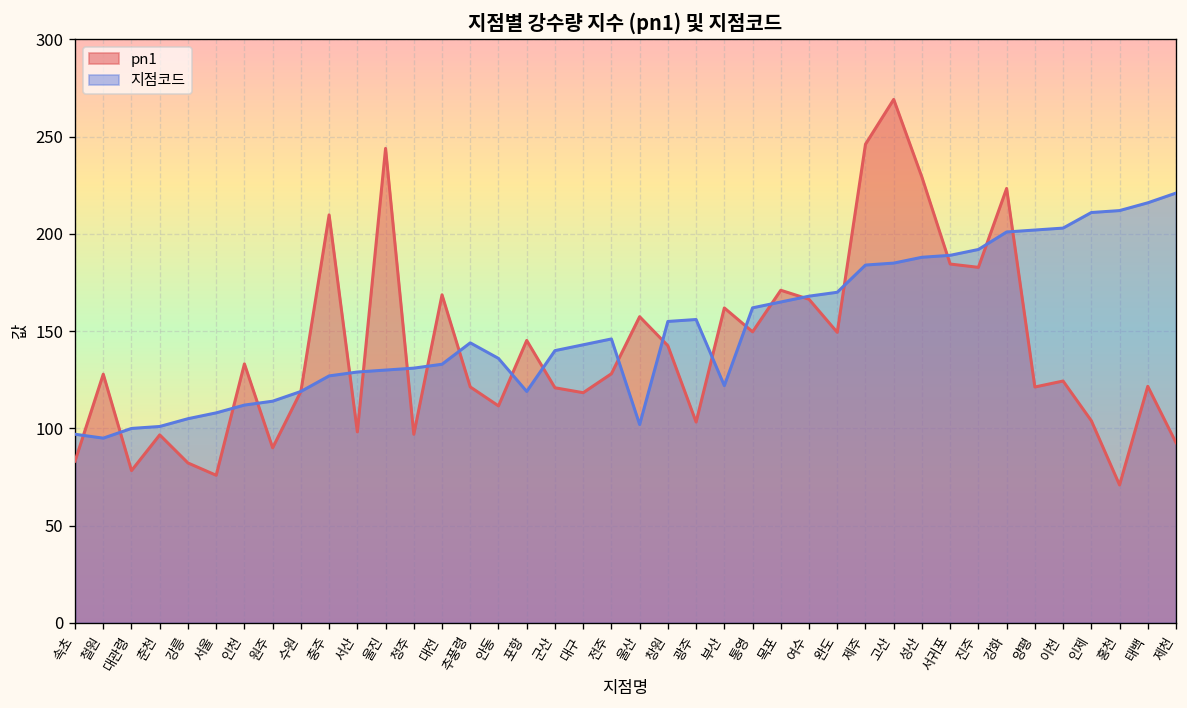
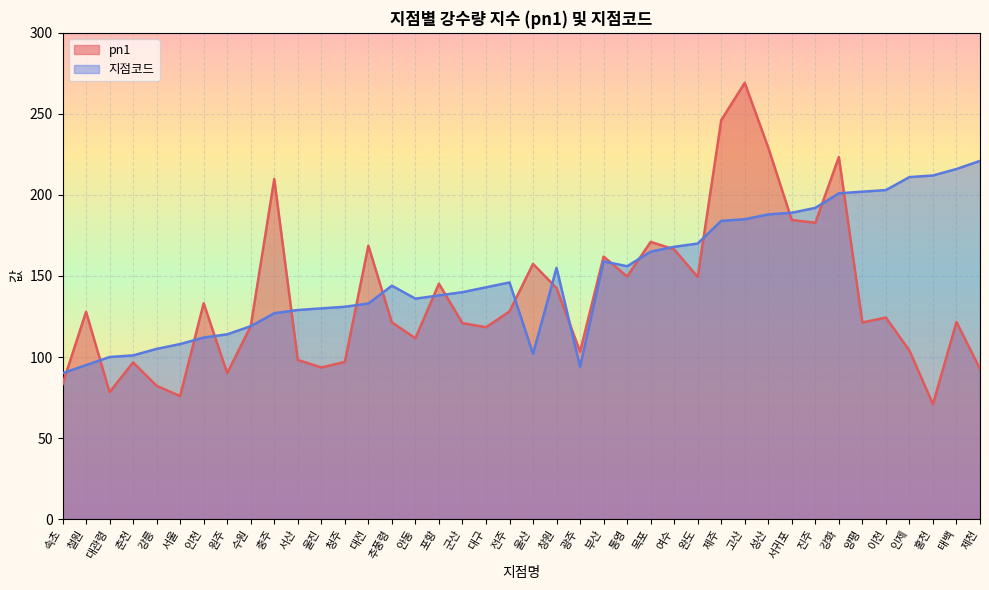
지점코드, 속초: 97 -> 90
pn1, 울진: 244 -> 94
지점코드, 포항: 119 -> 138
지점코드, 광주: 156 -> 94
지점코드, 부산: 122 -> 159
지점코드, 통영: 162 -> 156
